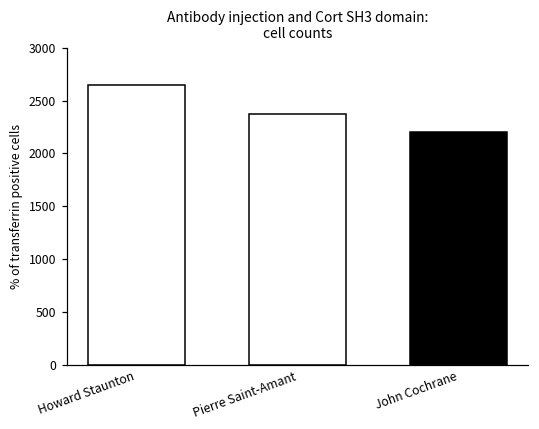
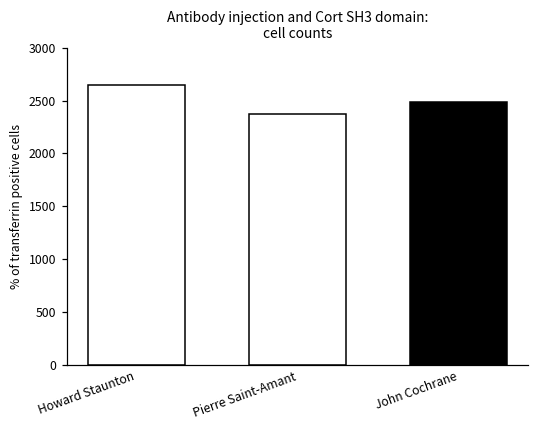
John Cochrane: 2200 -> 2500
